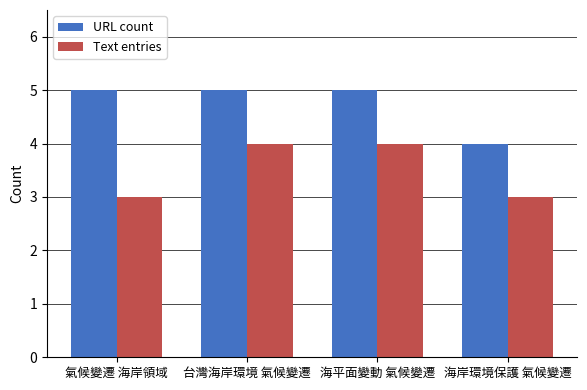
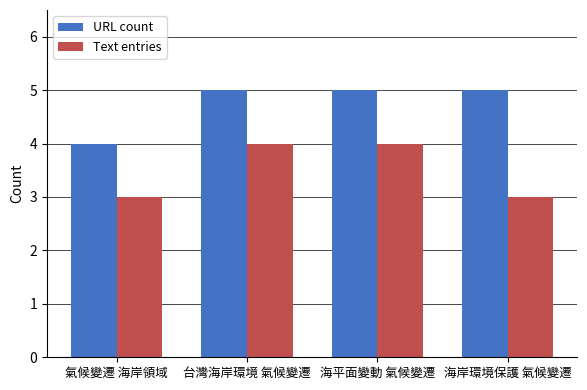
URL count, 氣候變遷 海岸領域: 5 -> 4
URL count, 海岸環境保護 氣候變遷: 4 -> 5
